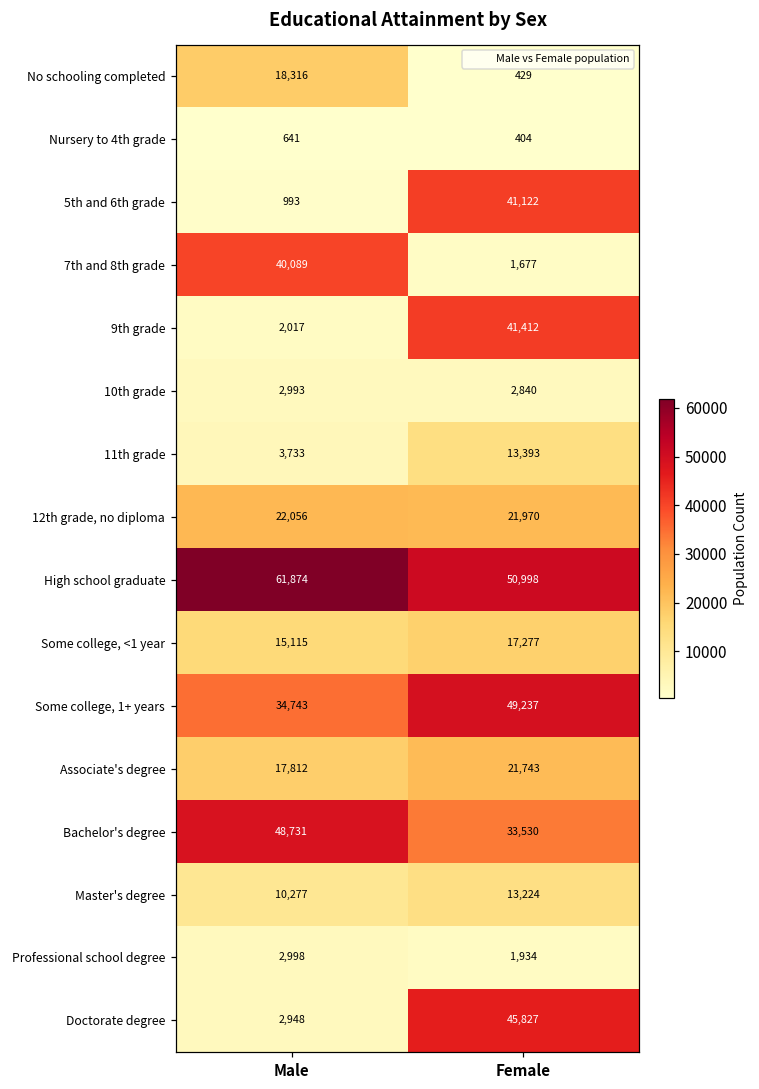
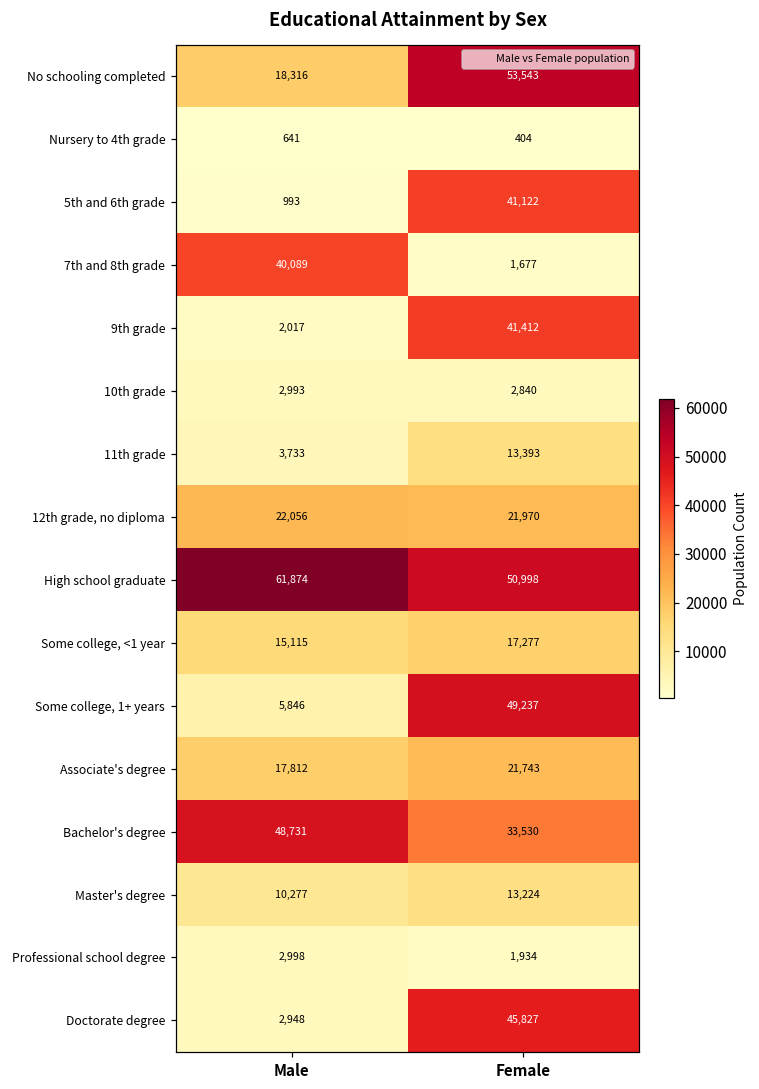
No schooling completed, Female: 429 -> 53,543
Some college, 1+ years, Male: 34,743 -> 5,846
